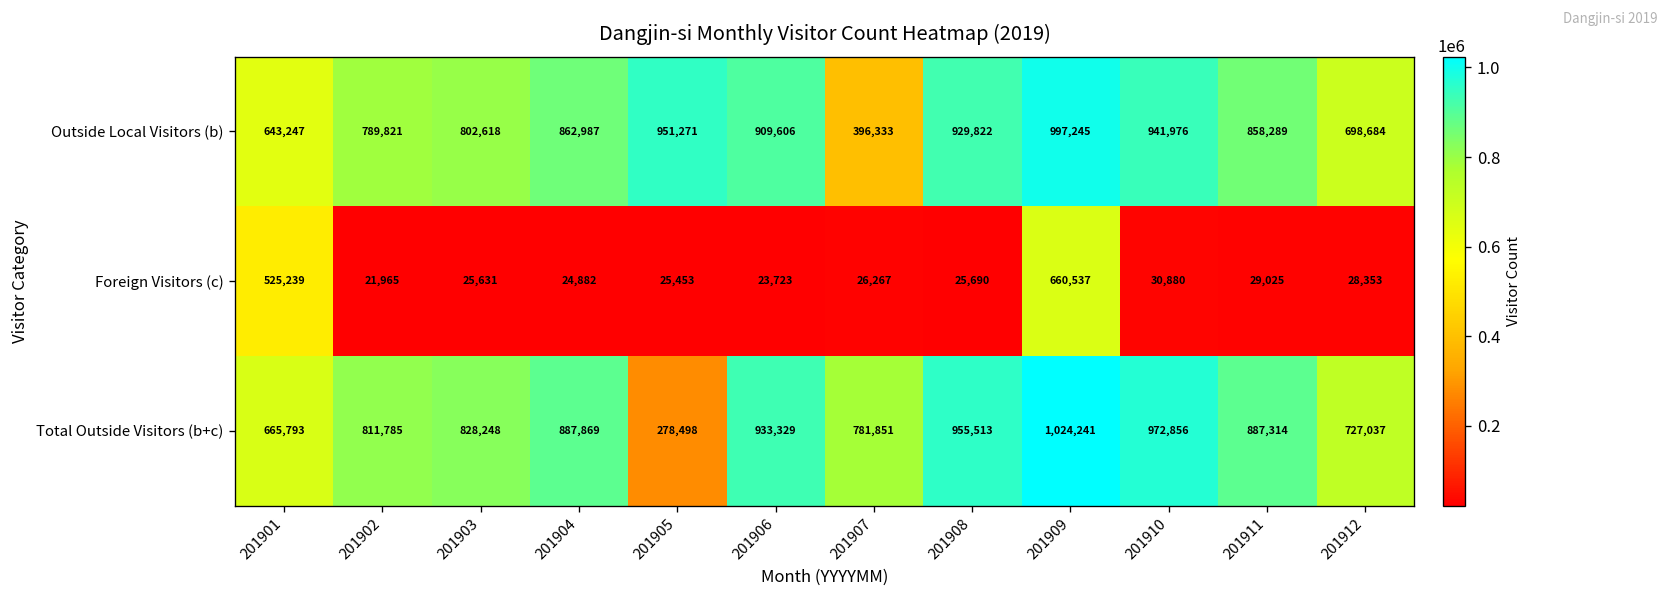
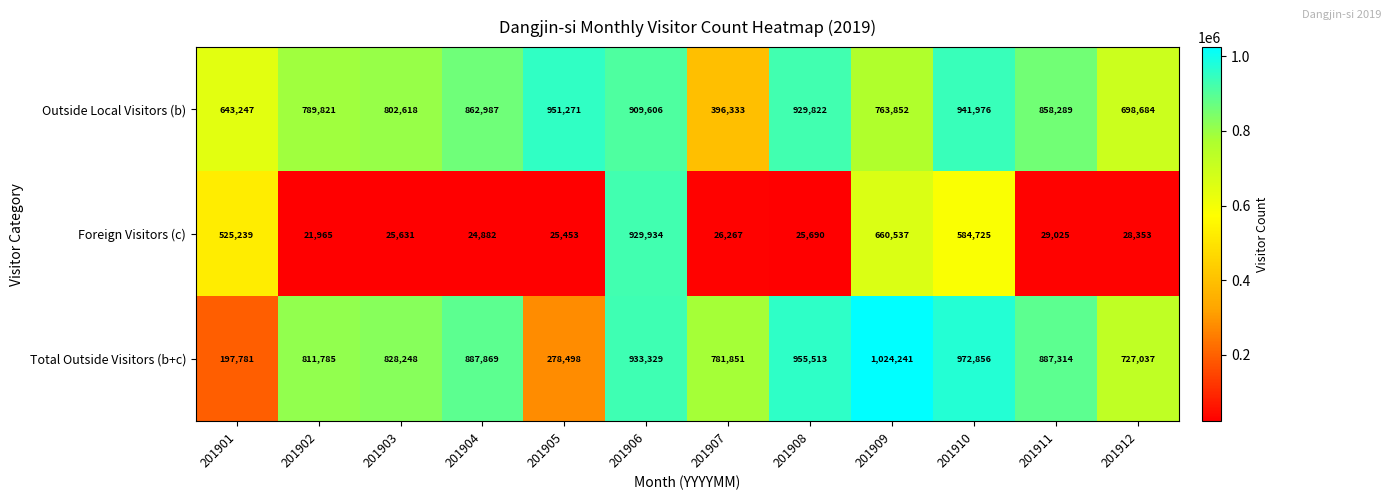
Outside Local Visitors (b), 201909: 997,245 -> 763,852
Foreign Visitors (c), 201906: 23,723 -> 929,934
Foreign Visitors (c), 201910: 30,880 -> 584,725
Total Outside Visitors (b+c), 201901: 665,793 -> 197,781
